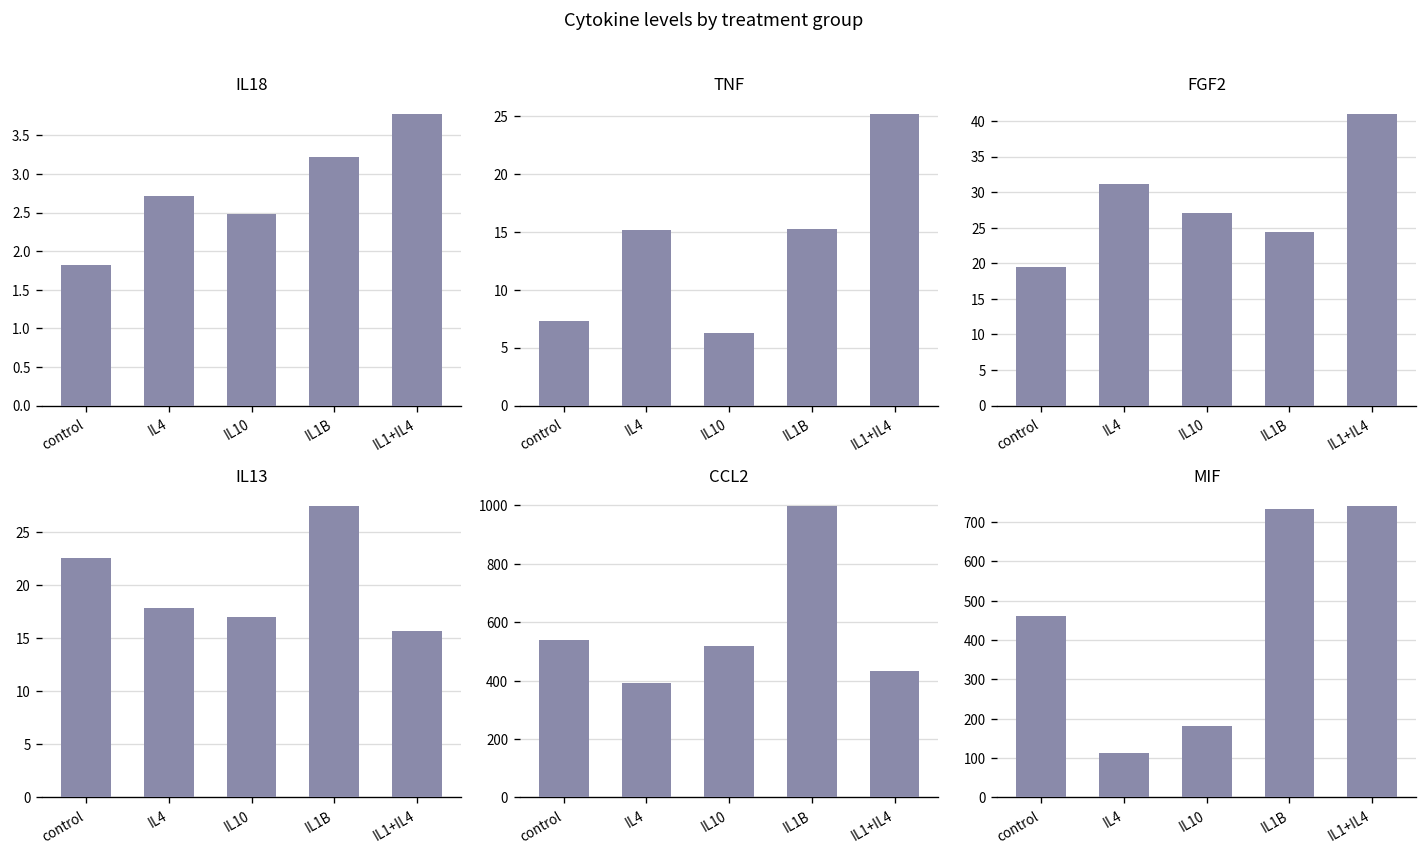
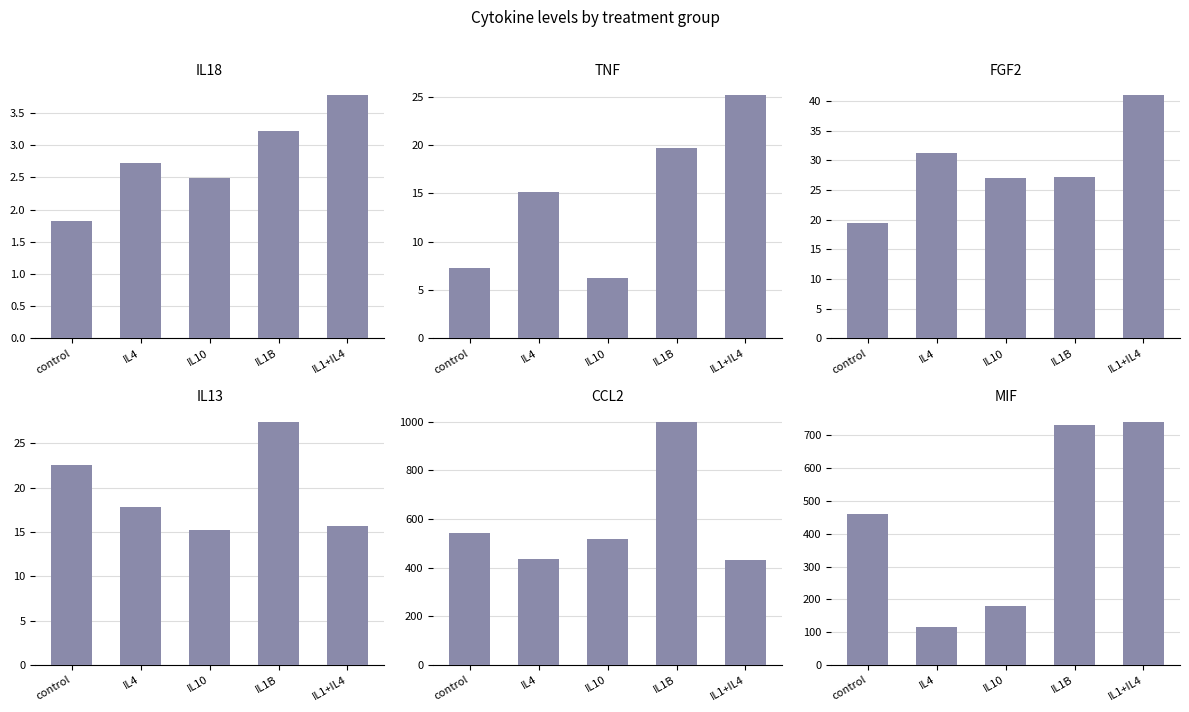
TNF, IL1B: 15 -> 20
FGF2, IL1B: 24 -> 27
IL13, IL10: 17 -> 15
CCL2, IL4: 390 -> 430
